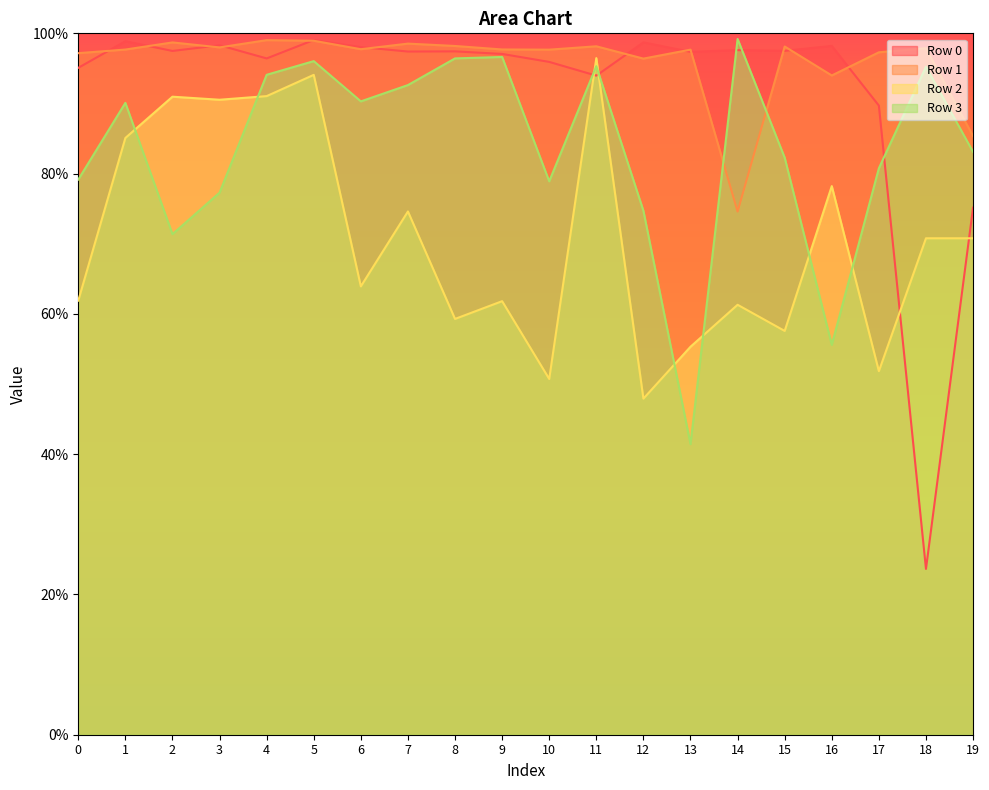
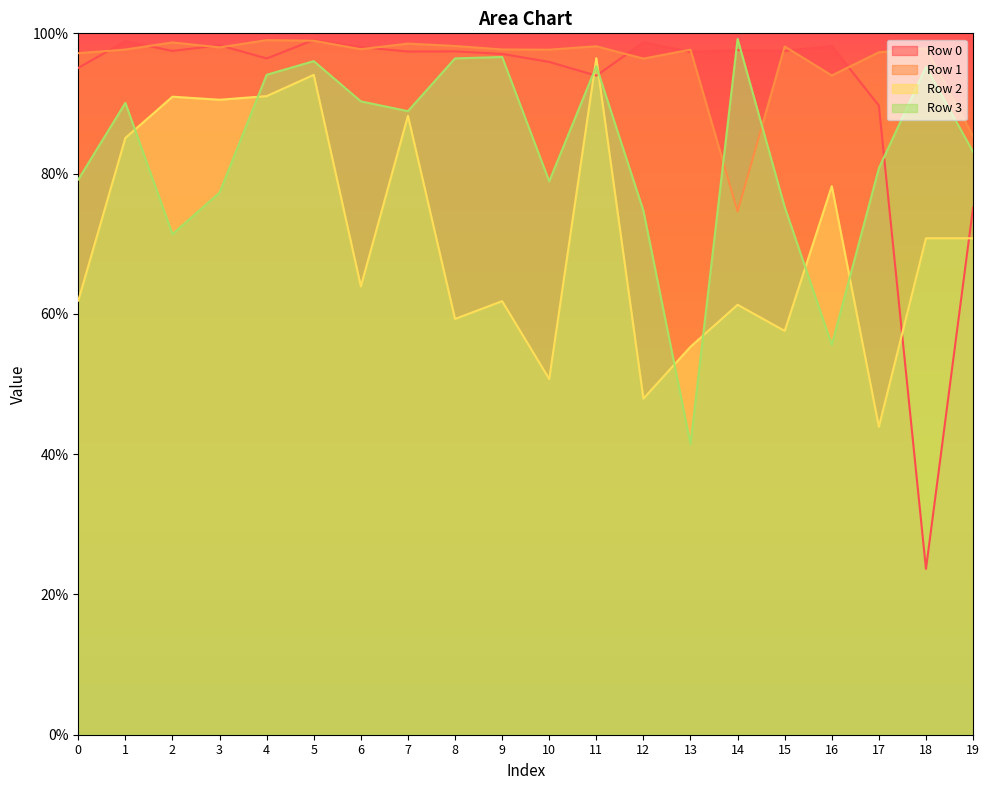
Row 2, 7: 75% -> 88%
Row 3, 7: 93% -> 89%
Row 3, 15: 82% -> 75%
Row 2, 17: 52% -> 44%
